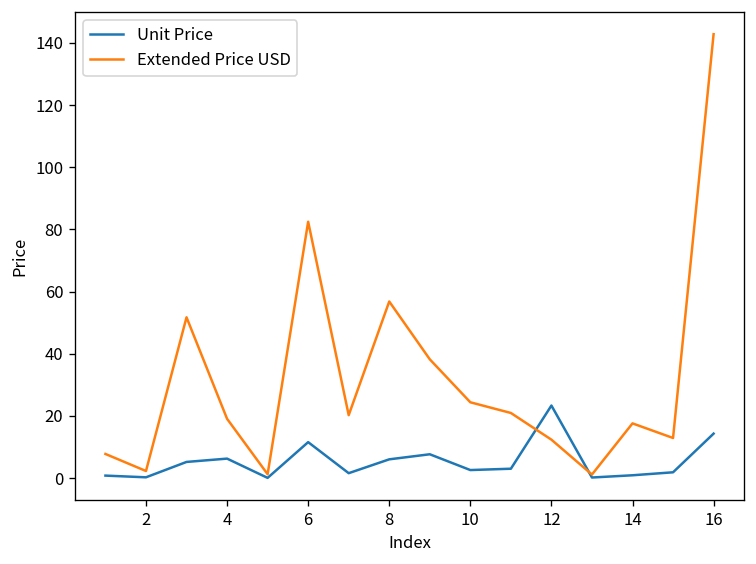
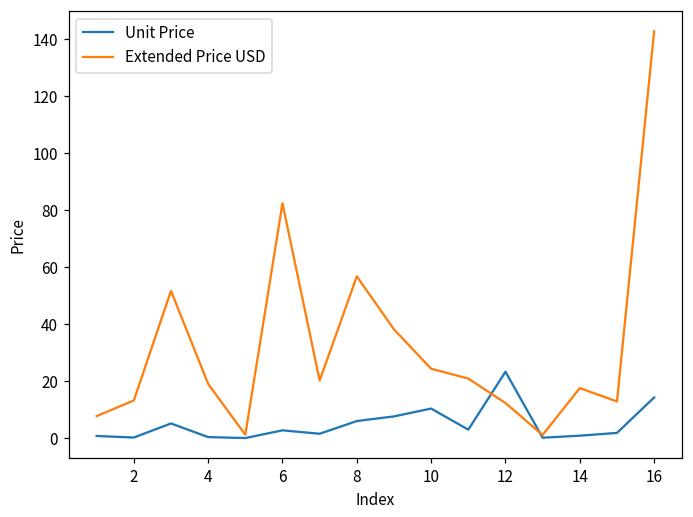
Extended Price USD, 2: 2 -> 13
Unit Price, 4: 6 -> 0
Unit Price, 6: 12 -> 3
Unit Price, 10: 3 -> 10
